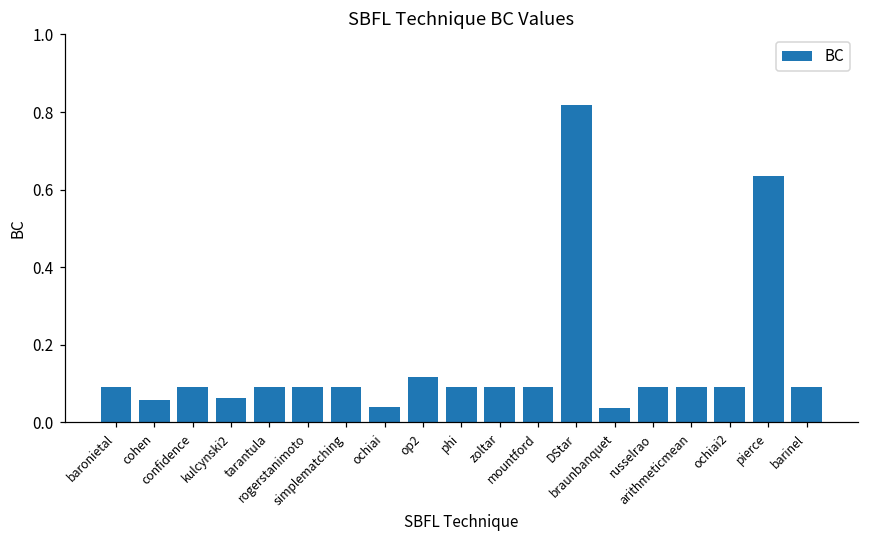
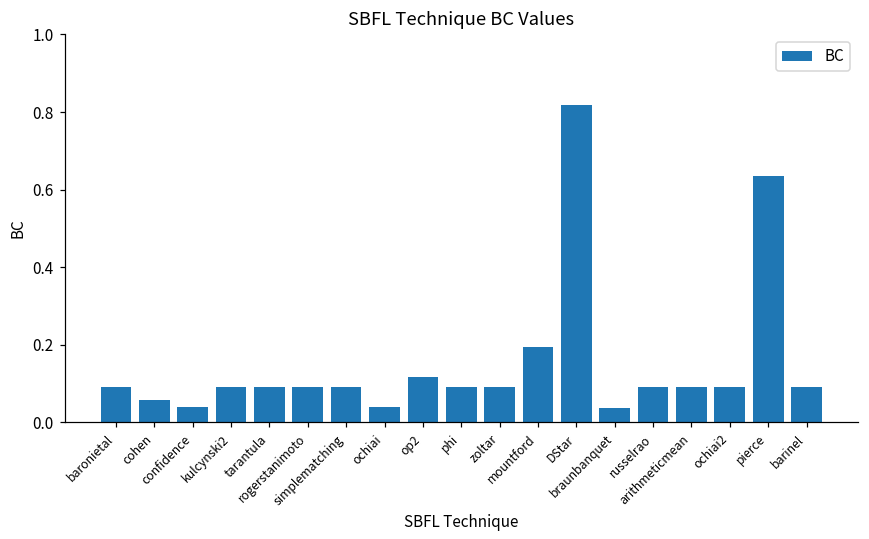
confidence: 0.09 -> 0.04
kulcynski2: 0.06 -> 0.09
mountford: 0.09 -> 0.20
